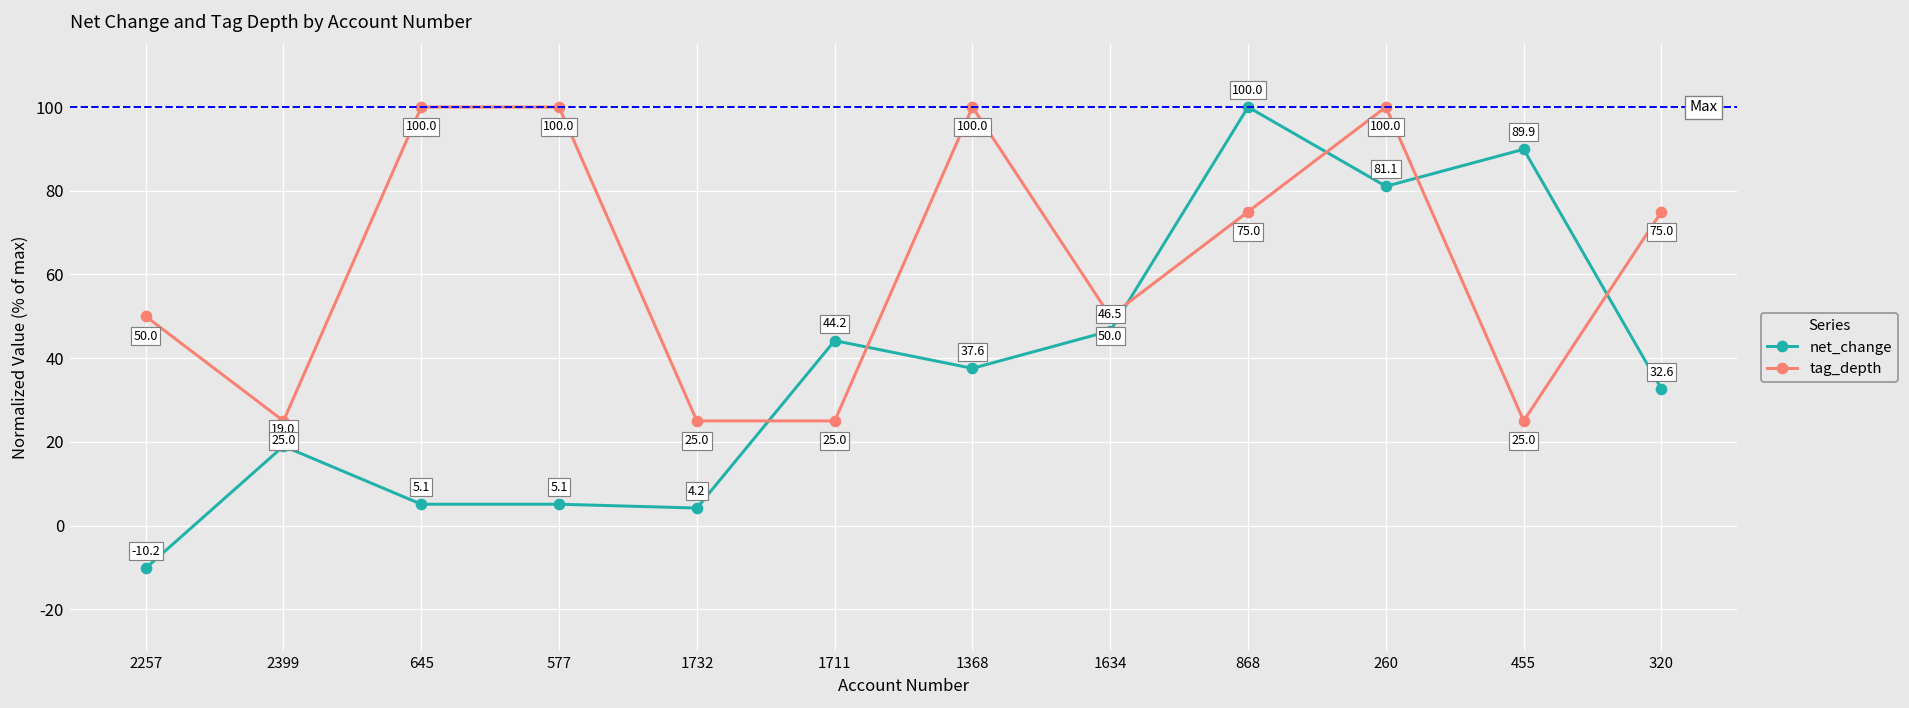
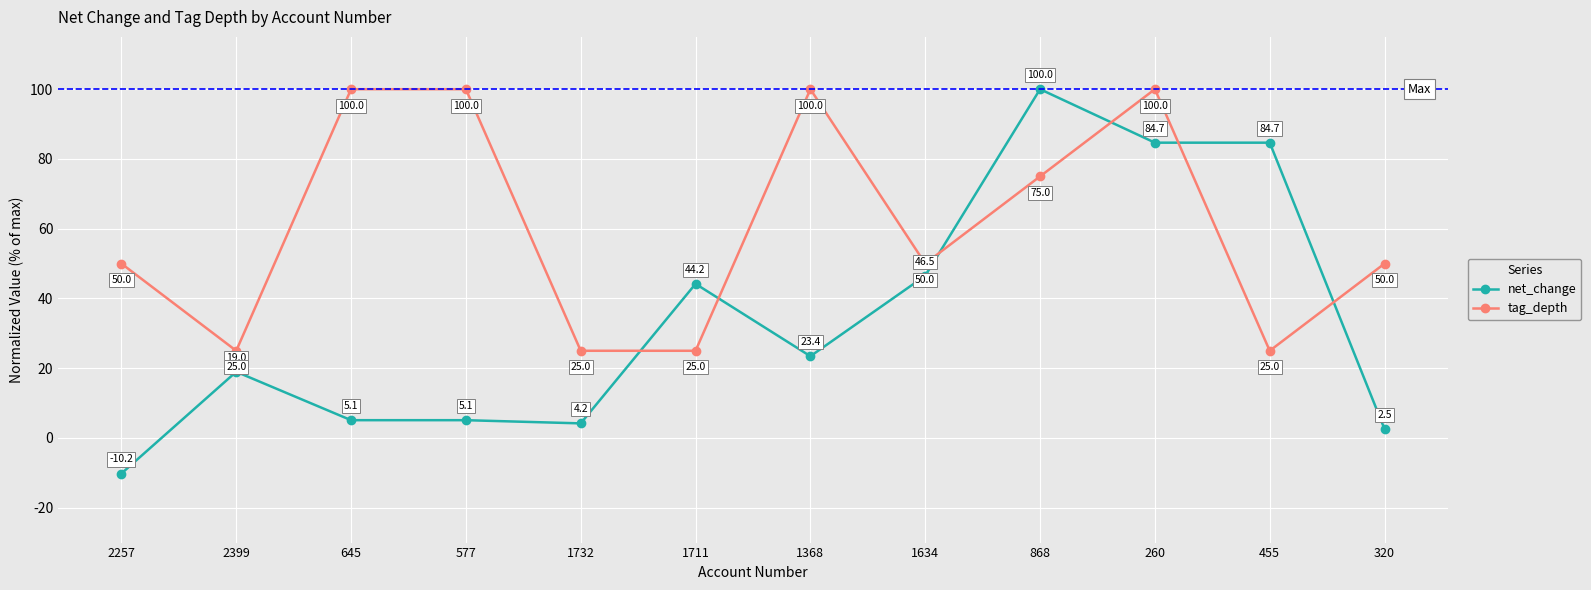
net_change, 1368: 37.6 -> 23.4
net_change, 260: 81.1 -> 84.7
net_change, 455: 89.9 -> 84.7
net_change, 320: 32.6 -> 2.5
tag_depth, 320: 75.0 -> 50.0
